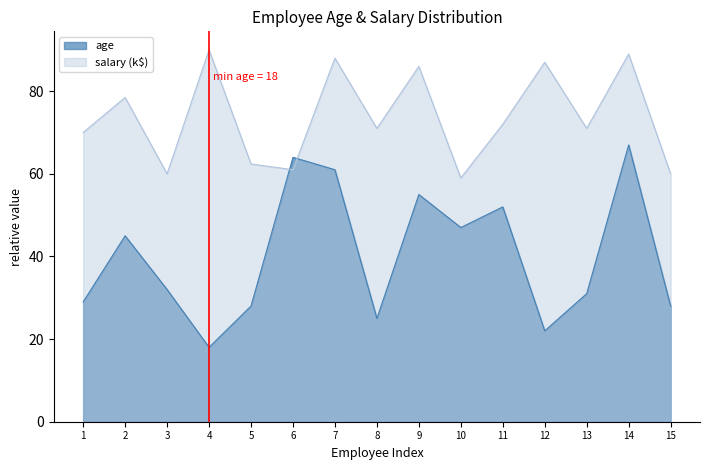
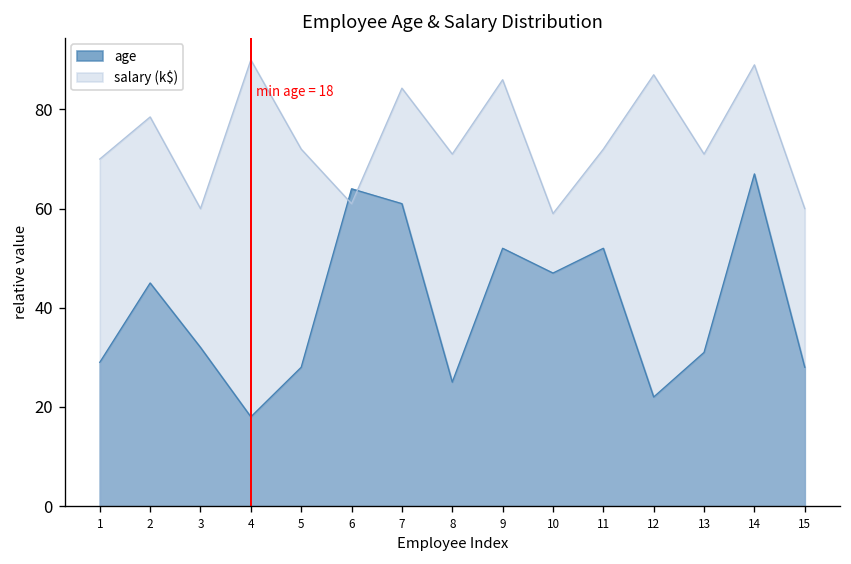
salary (k$), 5: 62 -> 72
salary (k$), 7: 88 -> 84
age, 9: 55 -> 52
